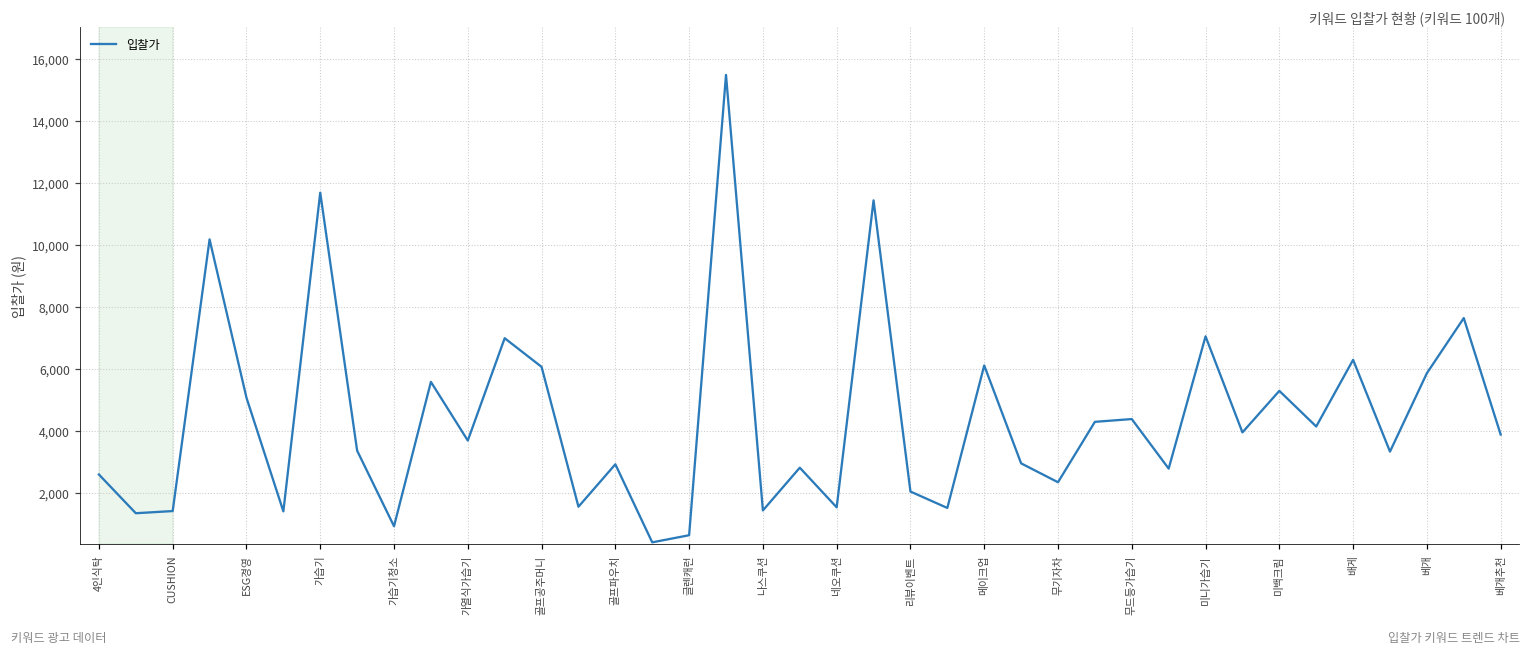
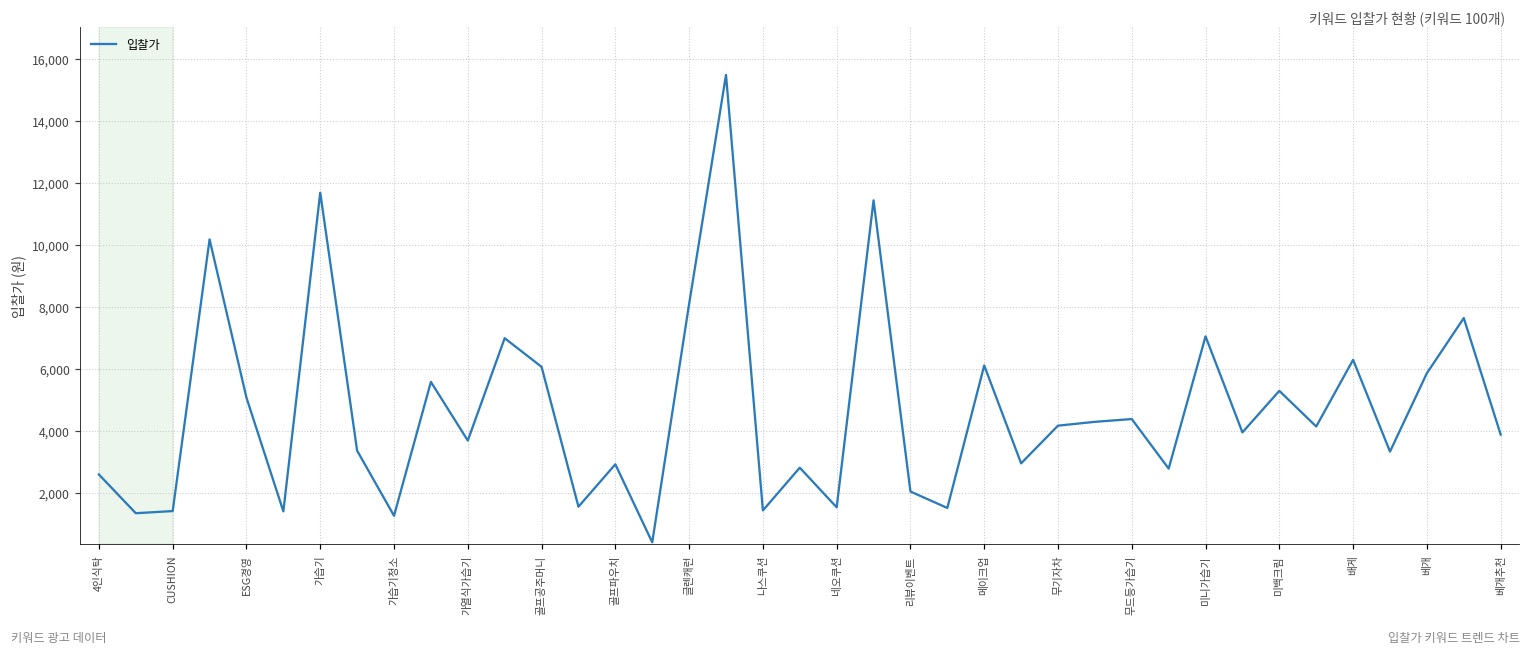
가습기청소: 900 -> 1,300
글렌캐런: 600 -> 8,100
무기자차: 2,300 -> 4,200
